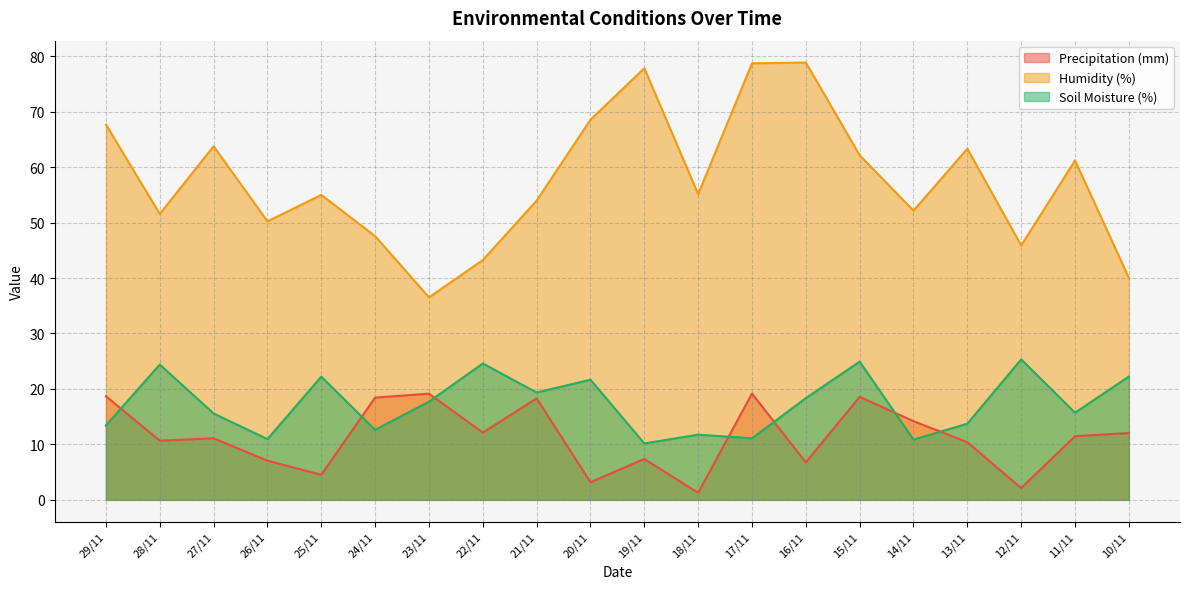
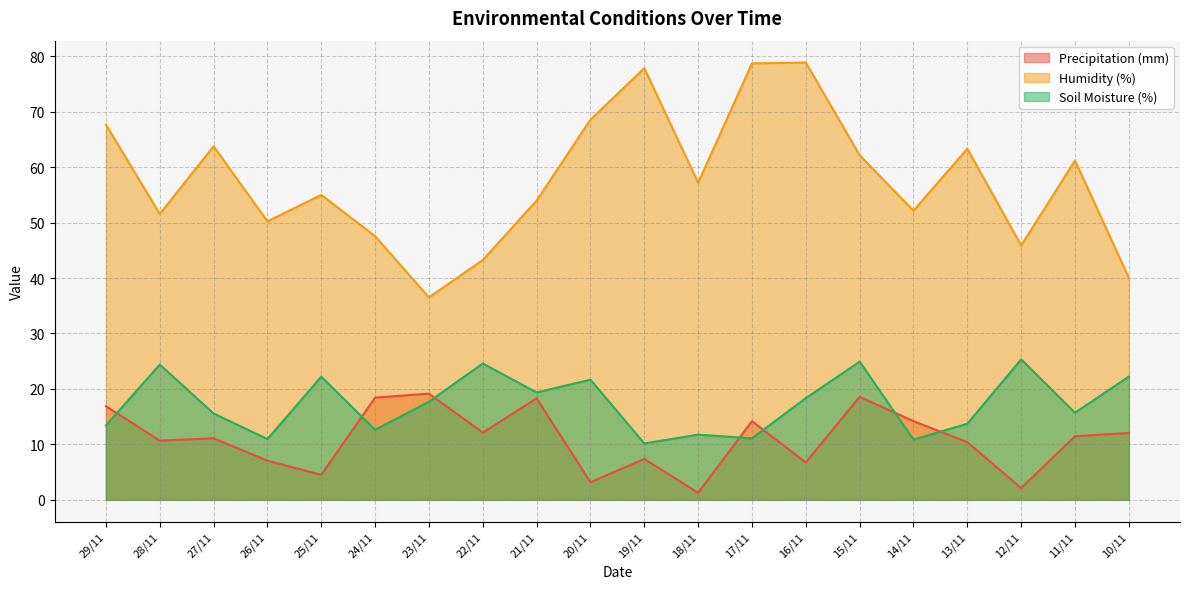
Precipitation (mm), 29/11: 19 -> 17
Humidity (%), 18/11: 55 -> 57
Precipitation (mm), 17/11: 19 -> 14
